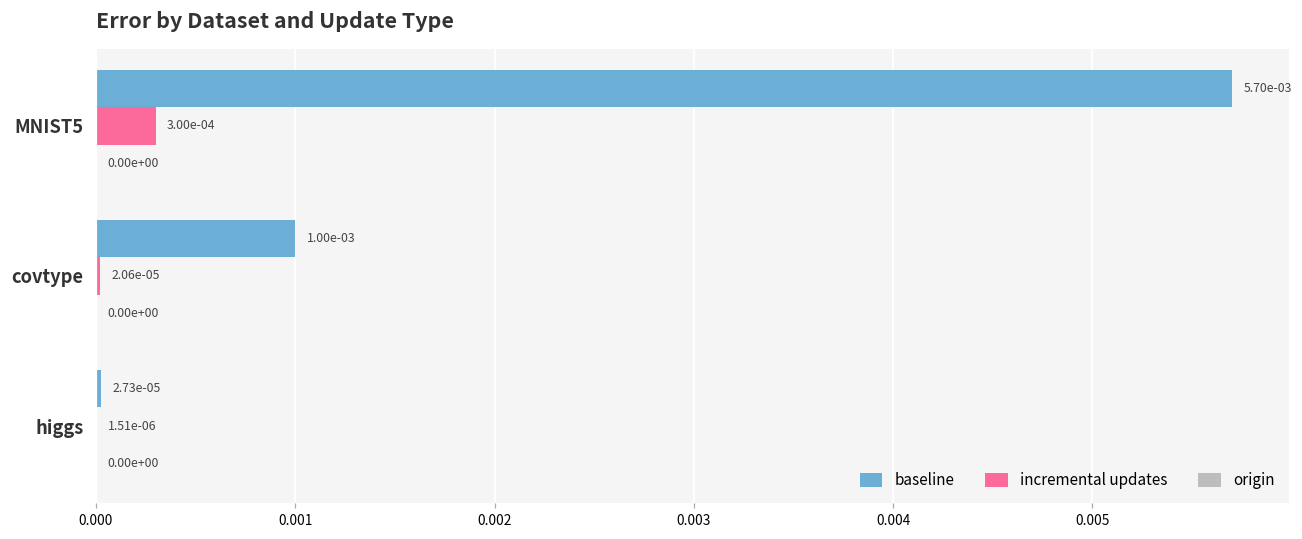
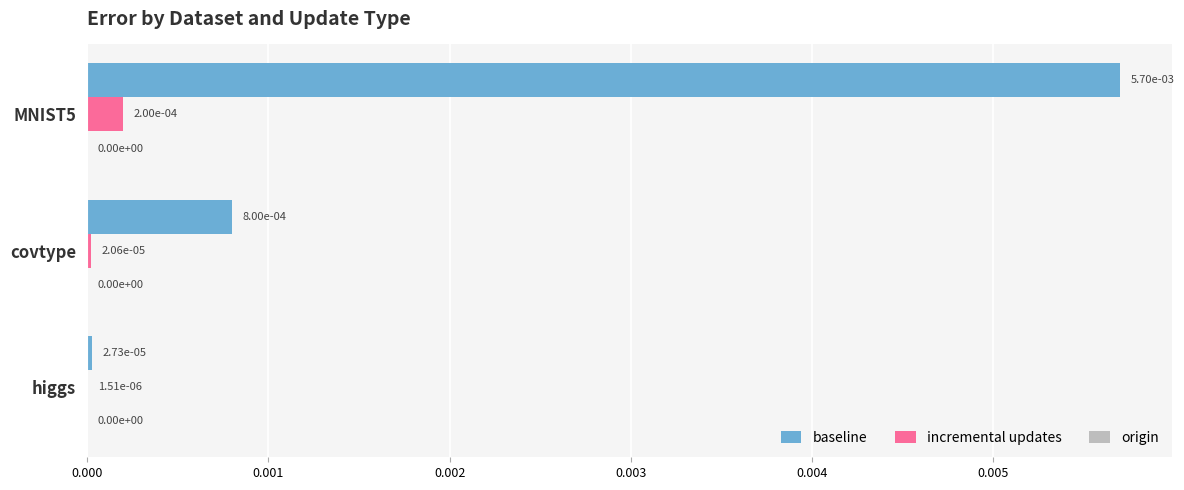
incremental updates, MNIST5: 3.00e-04 -> 2.00e-04
baseline, covtype: 1.00e-03 -> 8.00e-04
